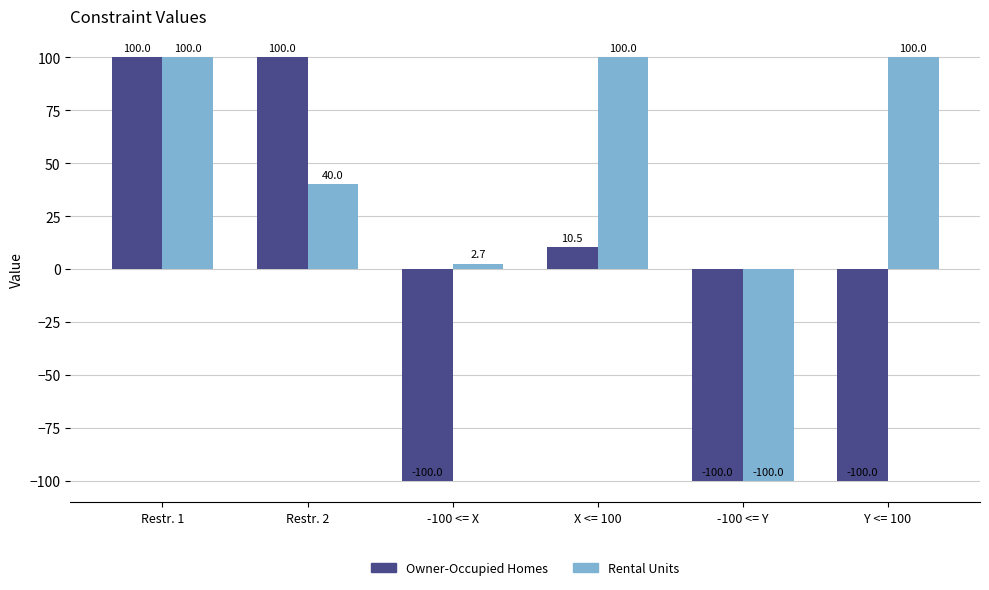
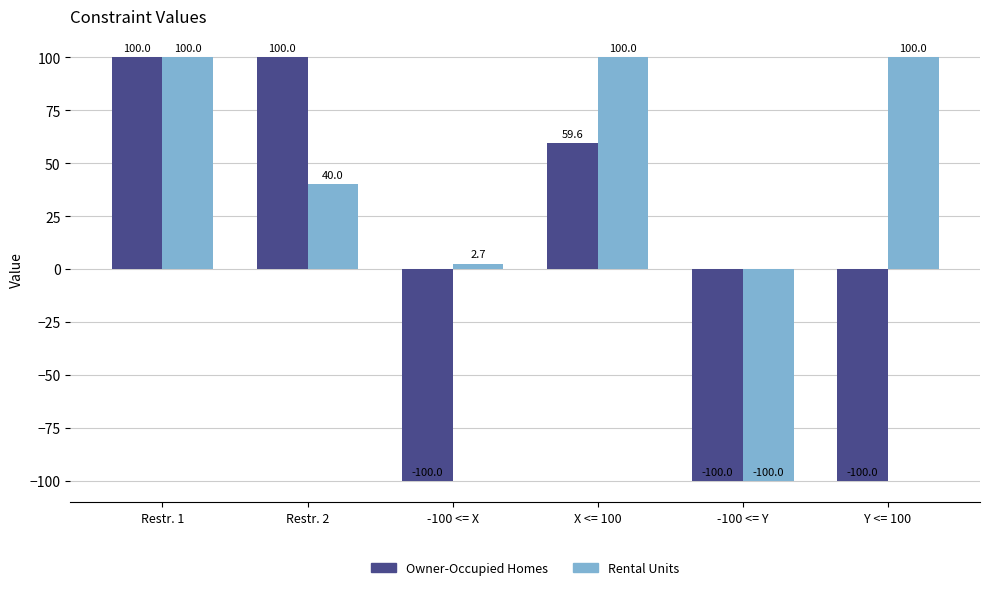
Owner-Occupied Homes, X <= 100: 10.5 -> 59.6
